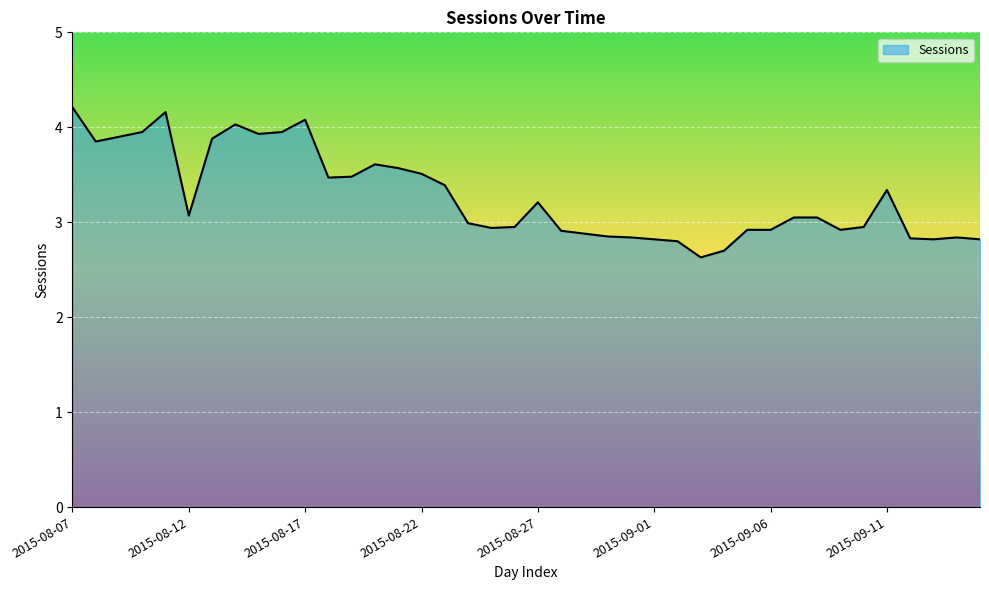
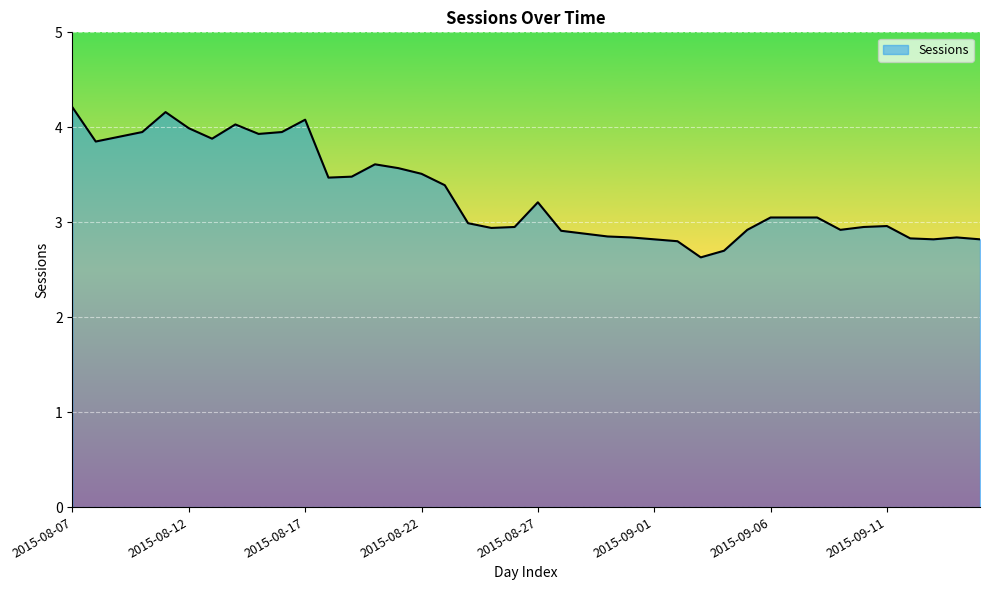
2015-08-12: 3.1 -> 4.0
2015-09-06: 2.9 -> 3.1
2015-09-11: 3.3 -> 3.0
